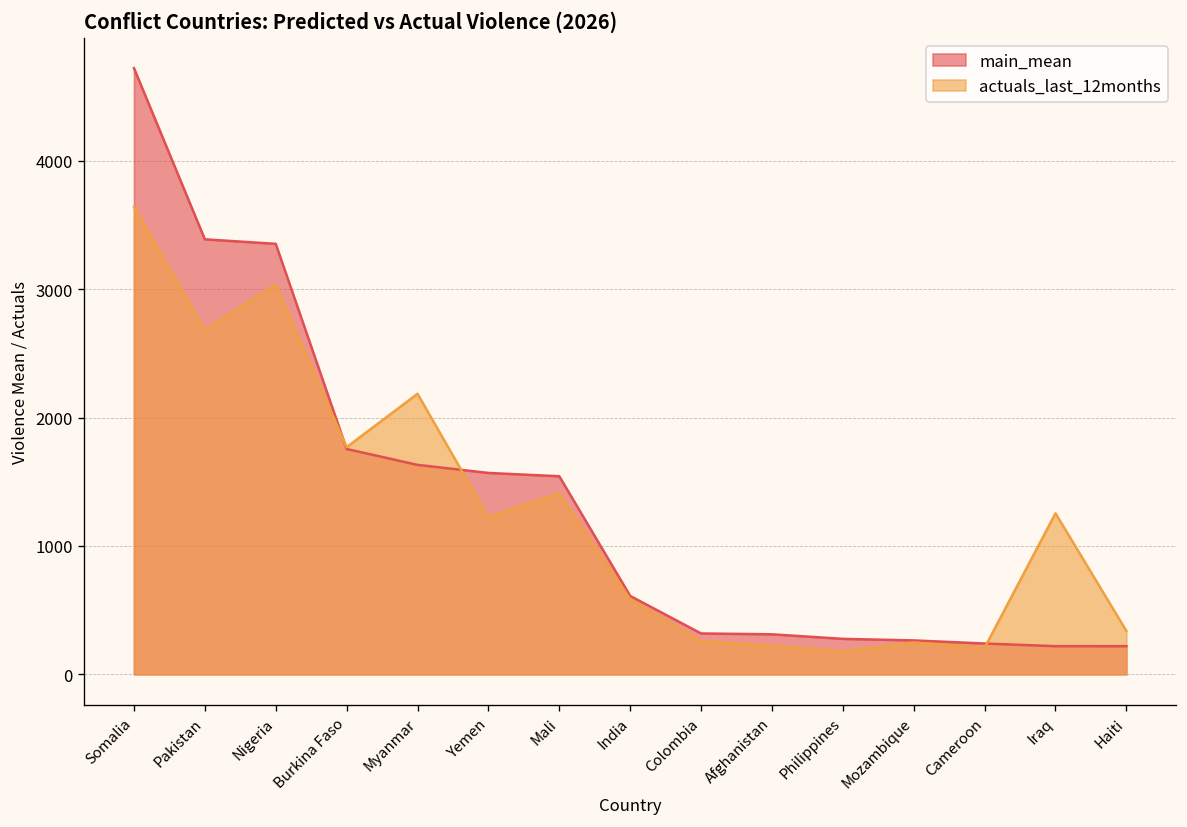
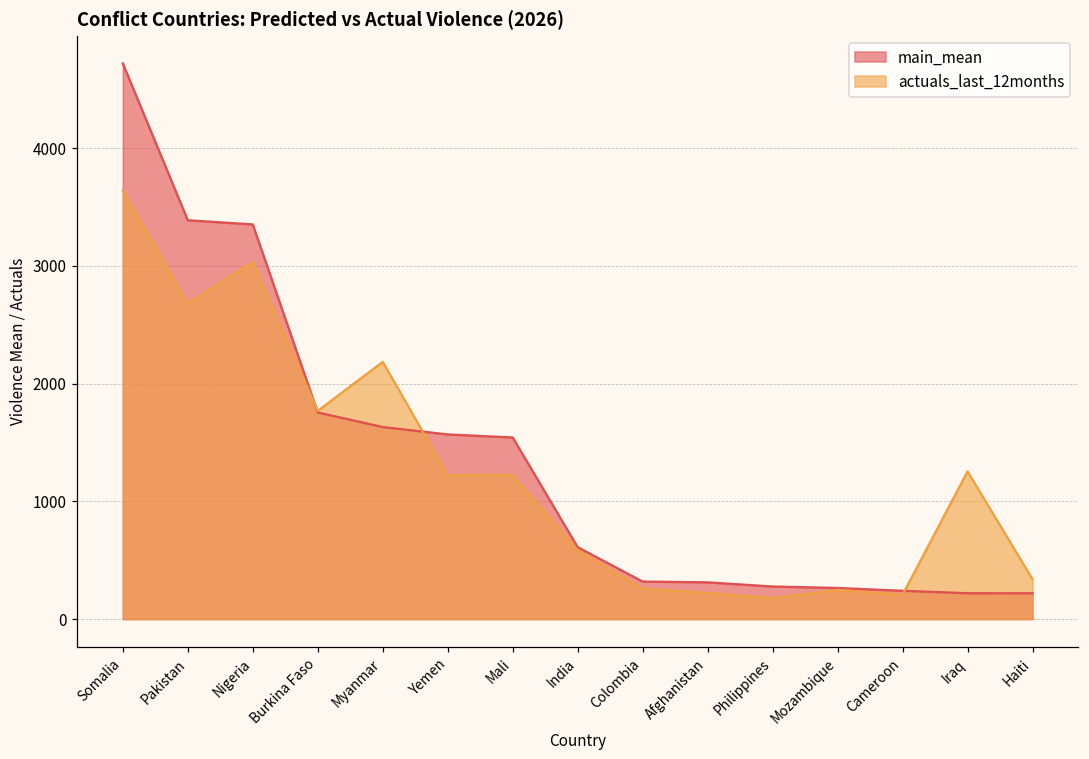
actuals_last_12months, Mali: 1410 -> 1230
